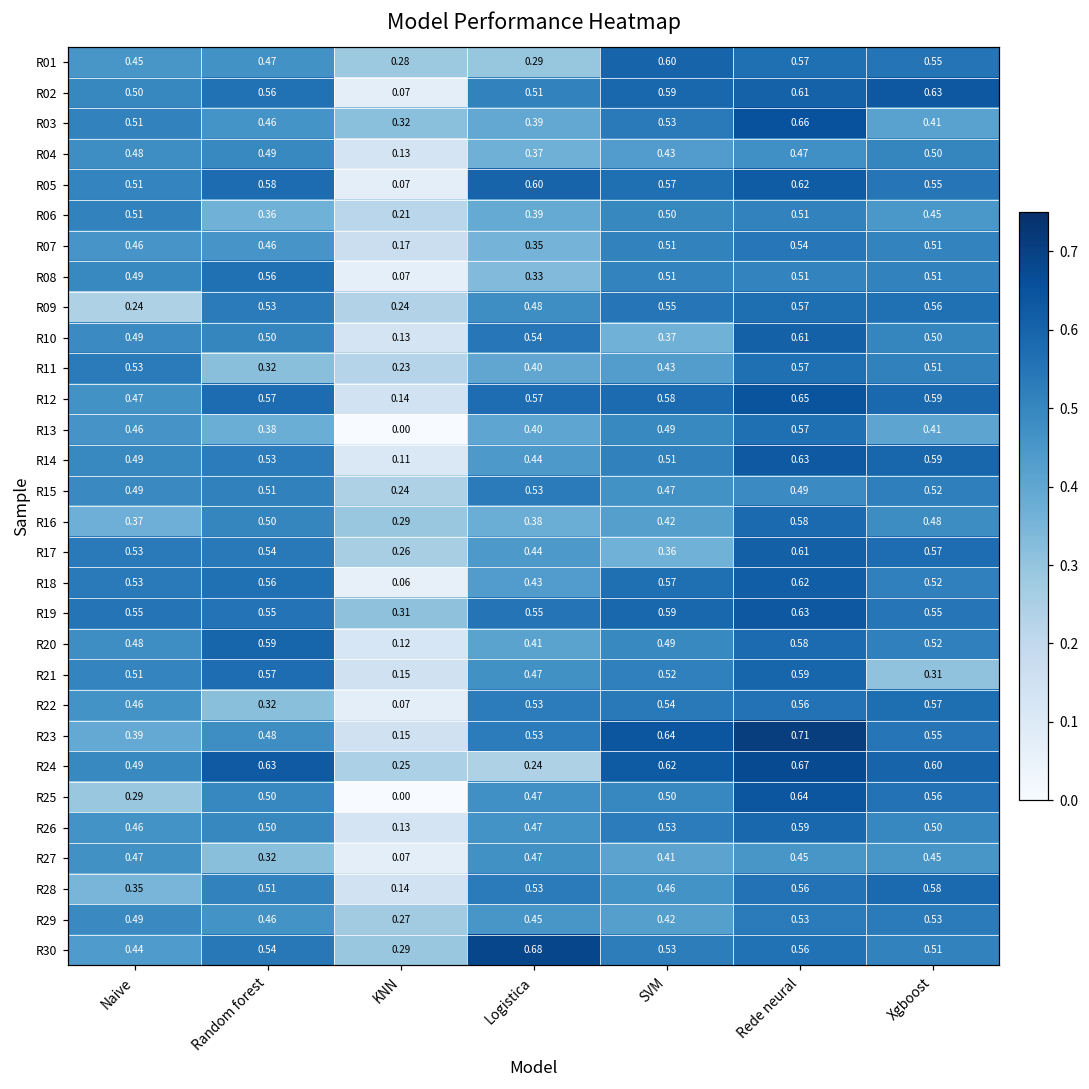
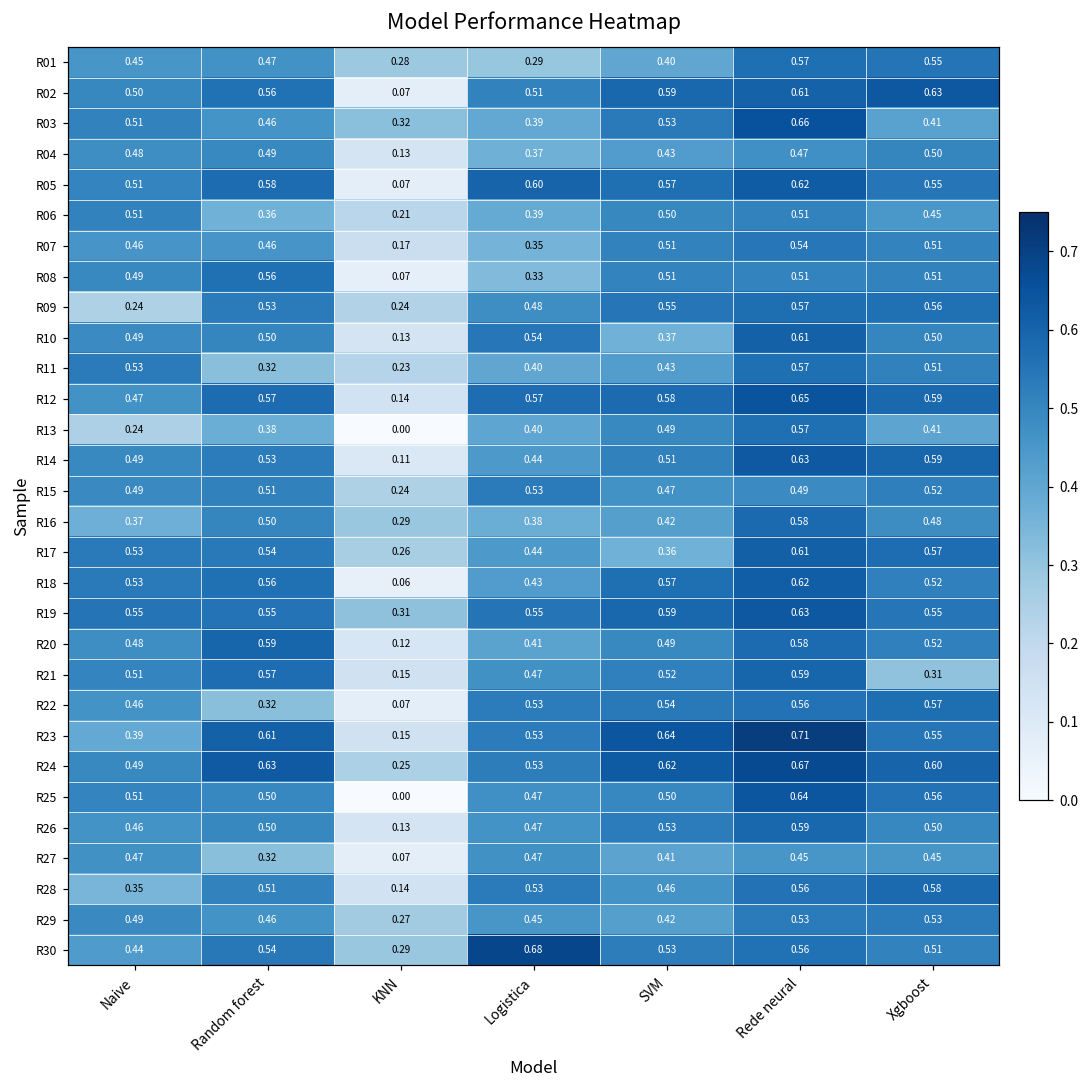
R01, SVM: 0.60 -> 0.40
R13, Naive: 0.46 -> 0.24
R23, Random forest: 0.48 -> 0.61
R24, Logistica: 0.24 -> 0.53
R25, Naive: 0.29 -> 0.51
